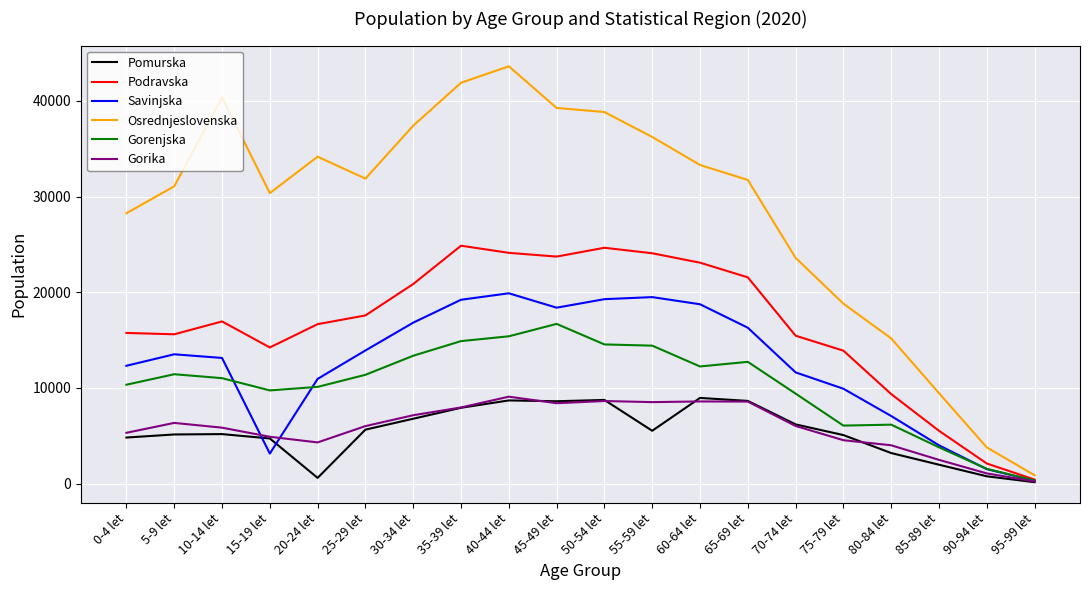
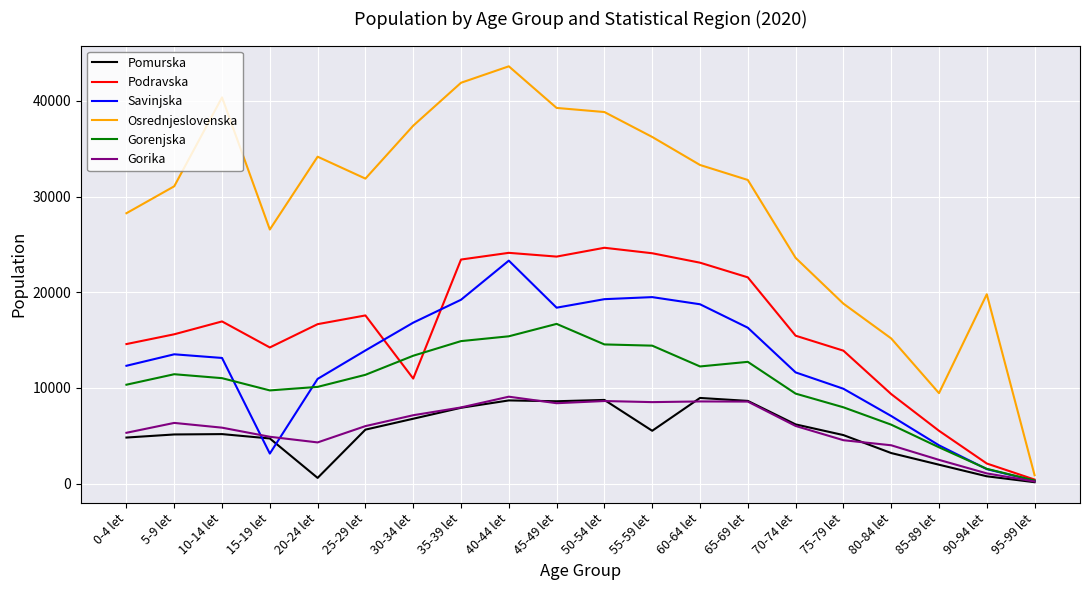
Podravska, 0-4 let: 16000 -> 15000
Osrednjeslovenska, 15-19 let: 30000 -> 27000
Podravska, 30-34 let: 21000 -> 11000
Podravska, 35-39 let: 25000 -> 23000
Savinjska, 40-44 let: 20000 -> 23000
Gorenjska, 75-79 let: 6000 -> 8000
Osrednjeslovenska, 90-94 let: 4000 -> 20000
